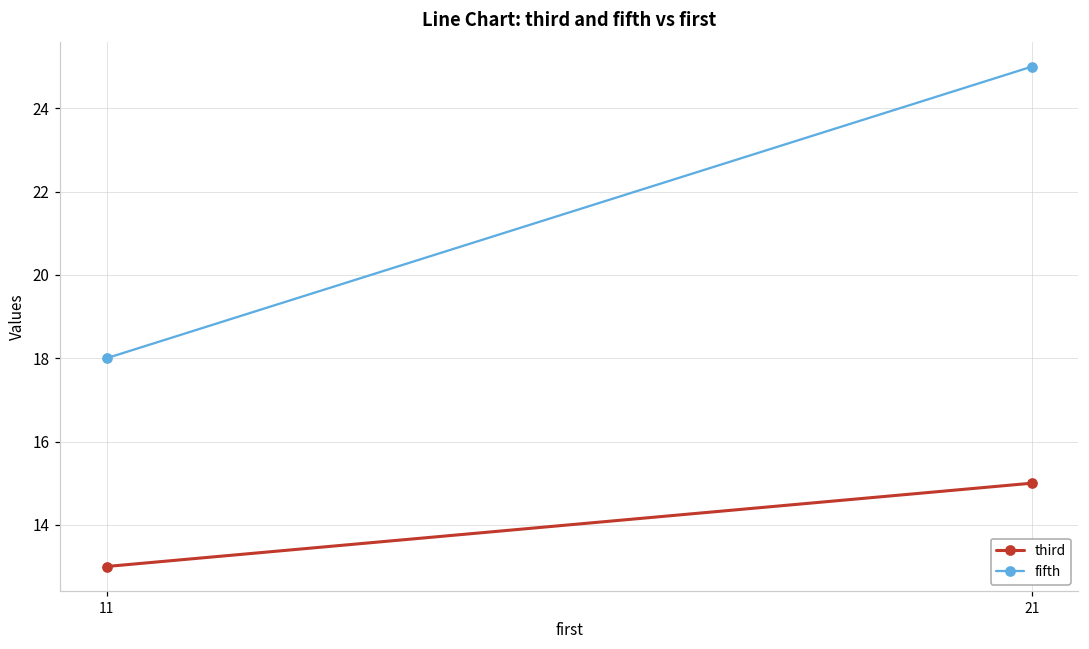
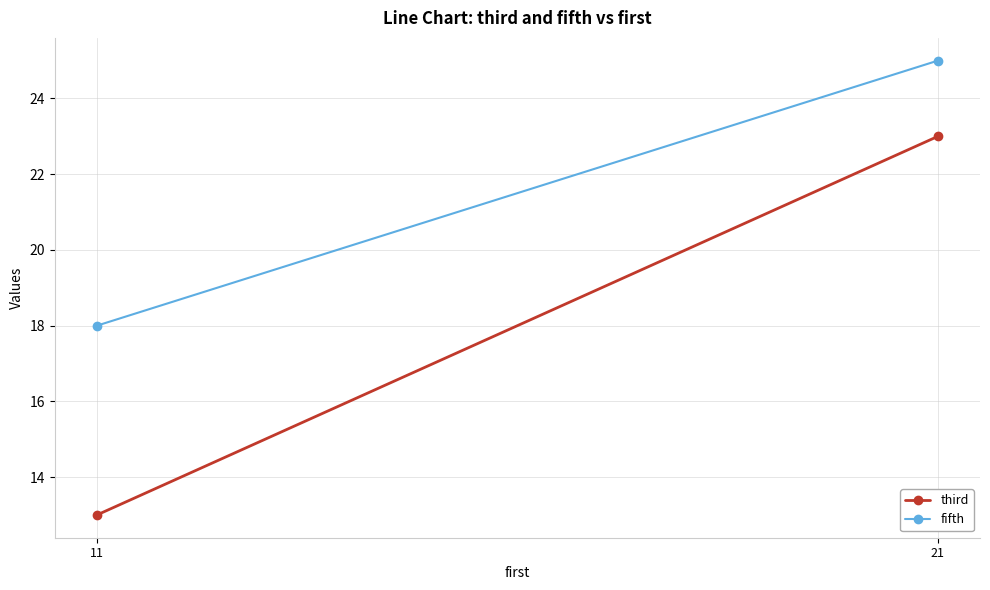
third, 21: 15 -> 23
